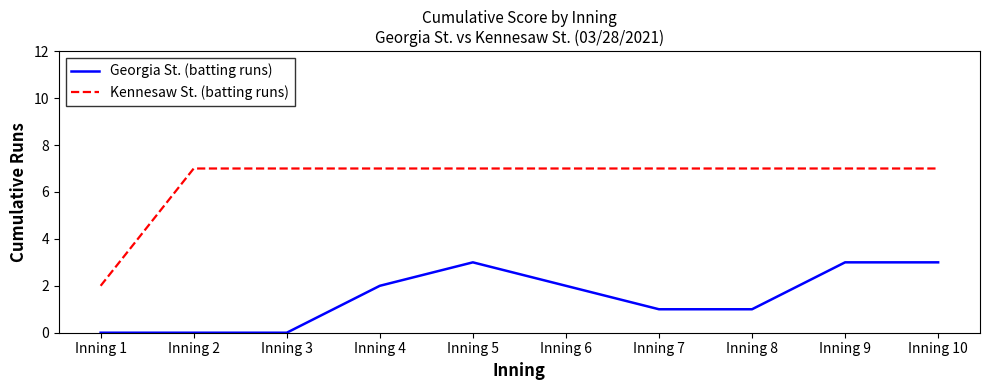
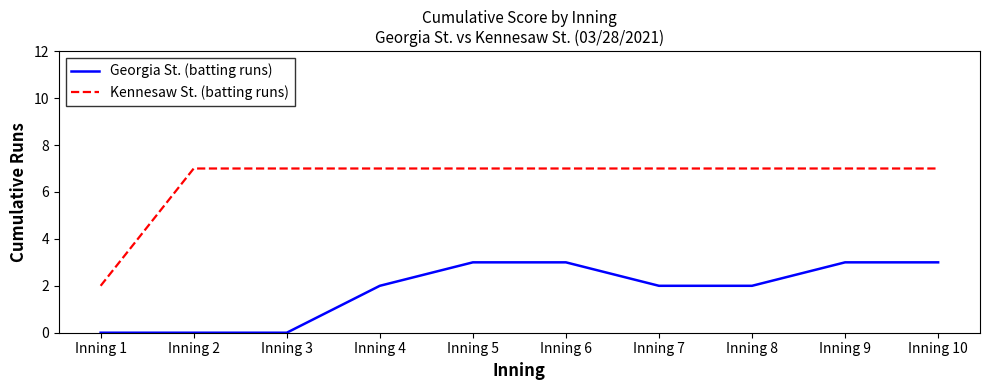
Georgia St. (batting runs), Inning 6: 2 -> 3
Georgia St. (batting runs), Inning 7: 1 -> 2
Georgia St. (batting runs), Inning 8: 1 -> 2
